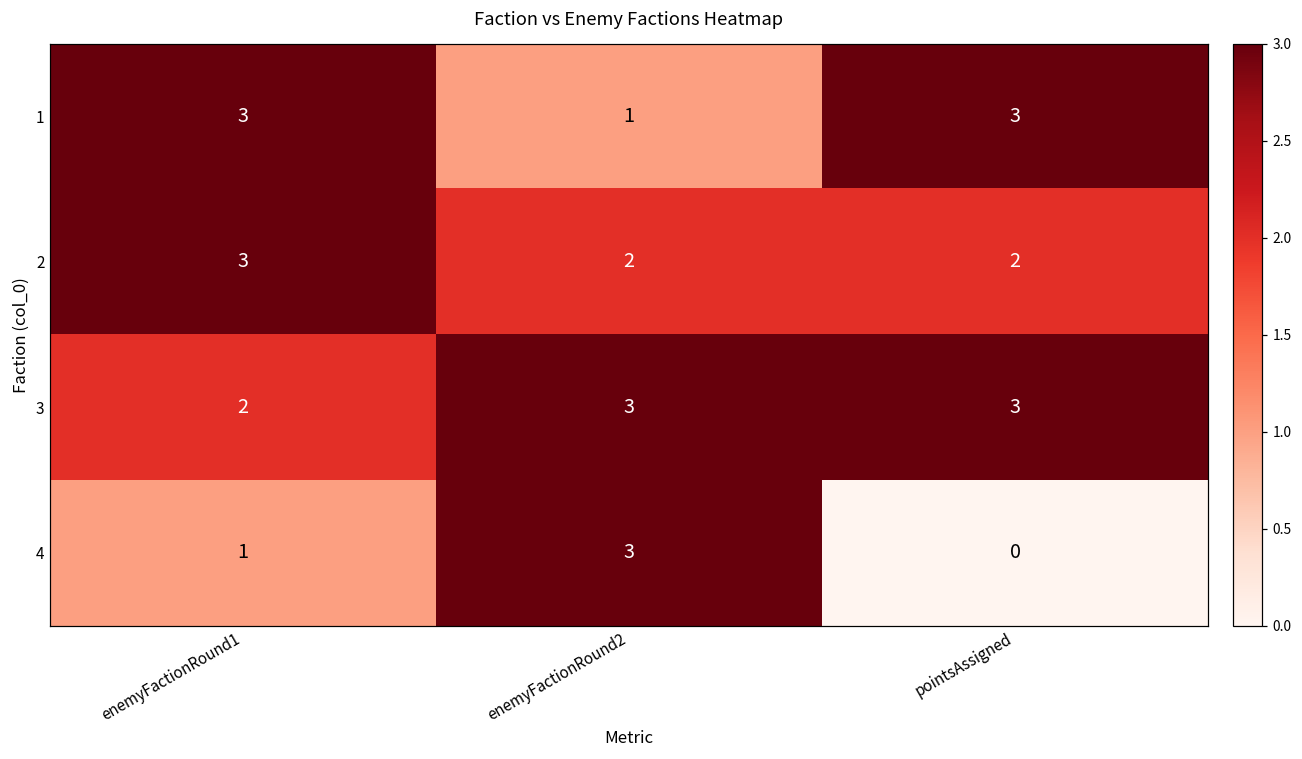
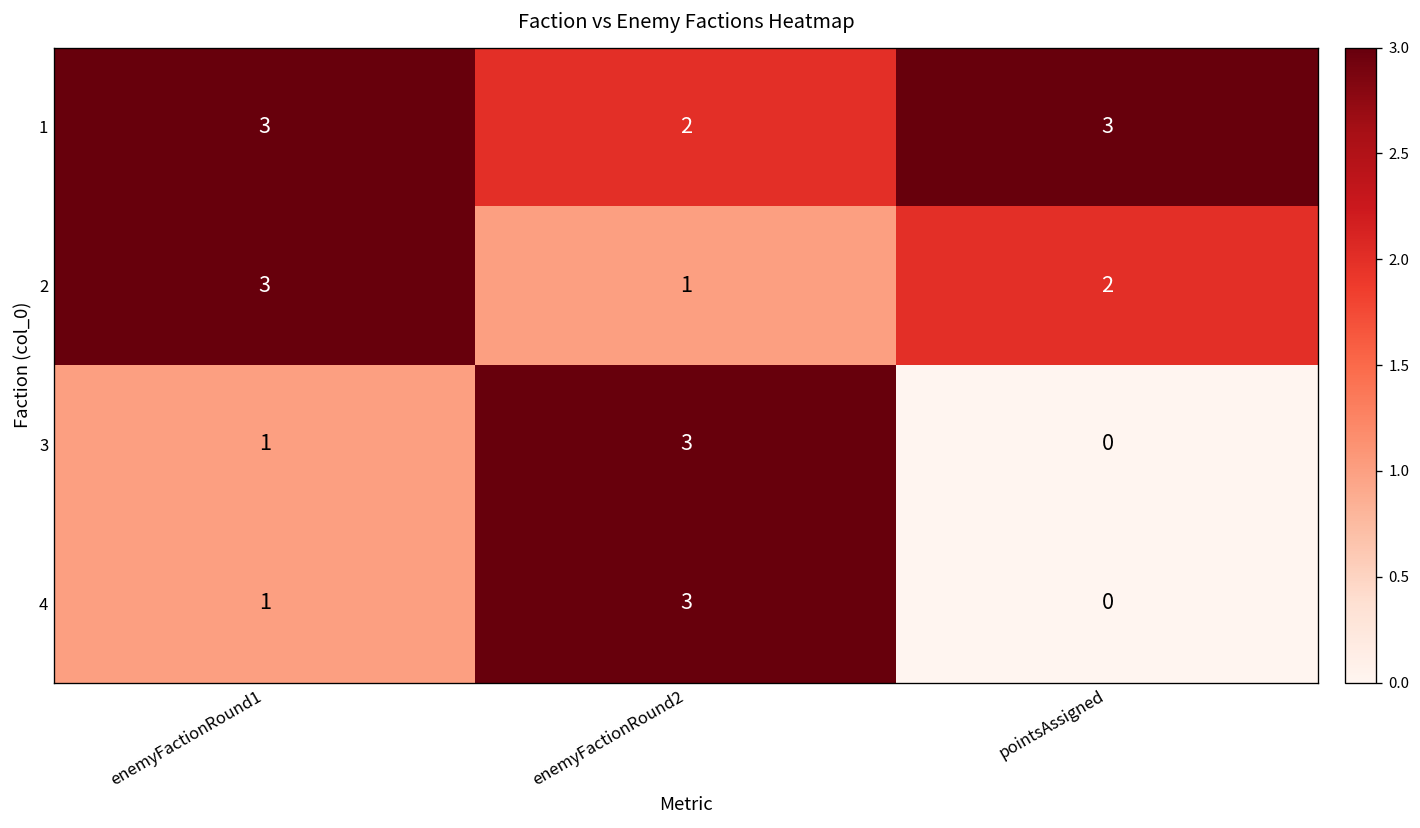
1, enemyFactionRound2: 1 -> 2
2, enemyFactionRound2: 2 -> 1
3, enemyFactionRound1: 2 -> 1
3, pointsAssigned: 3 -> 0
